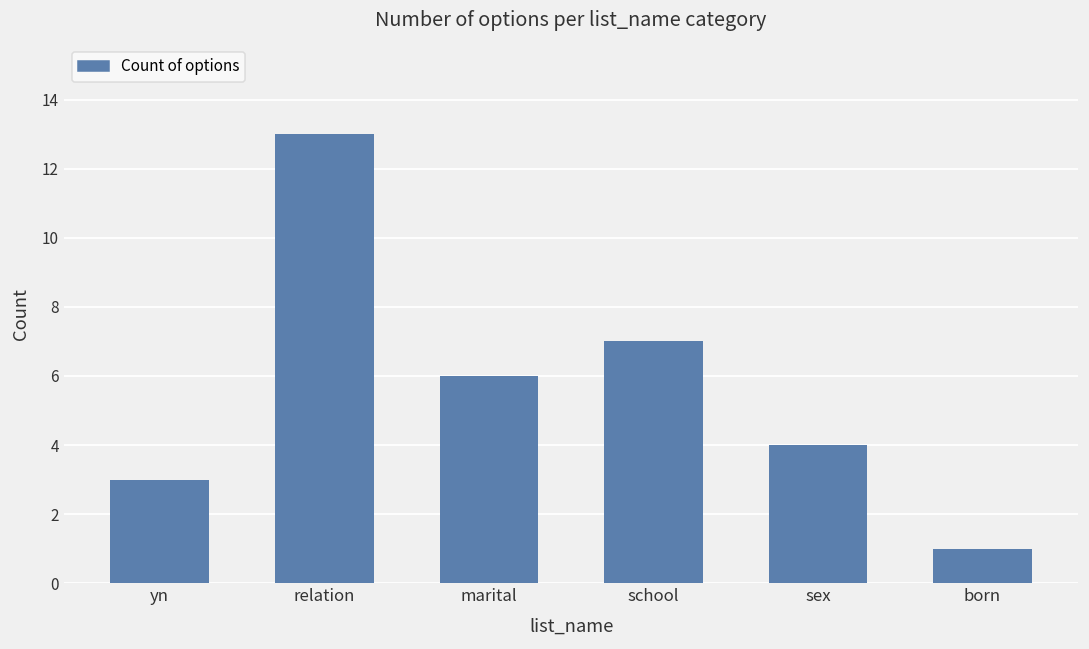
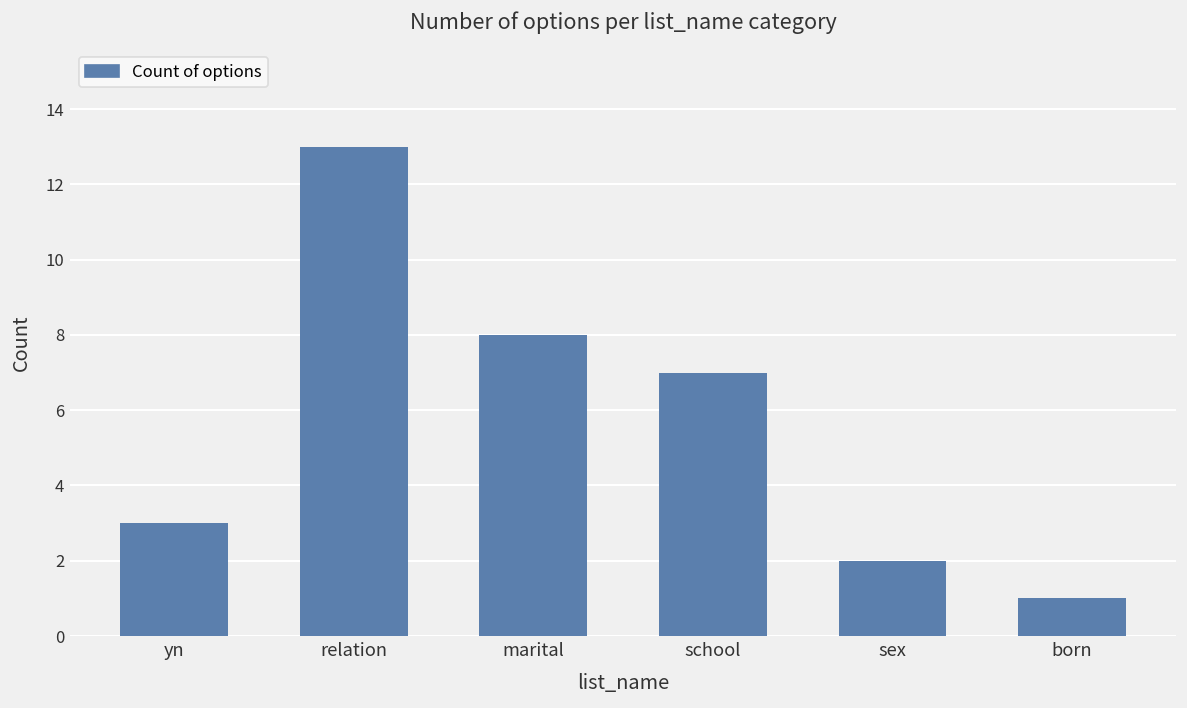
marital: 6 -> 8
sex: 4 -> 2
